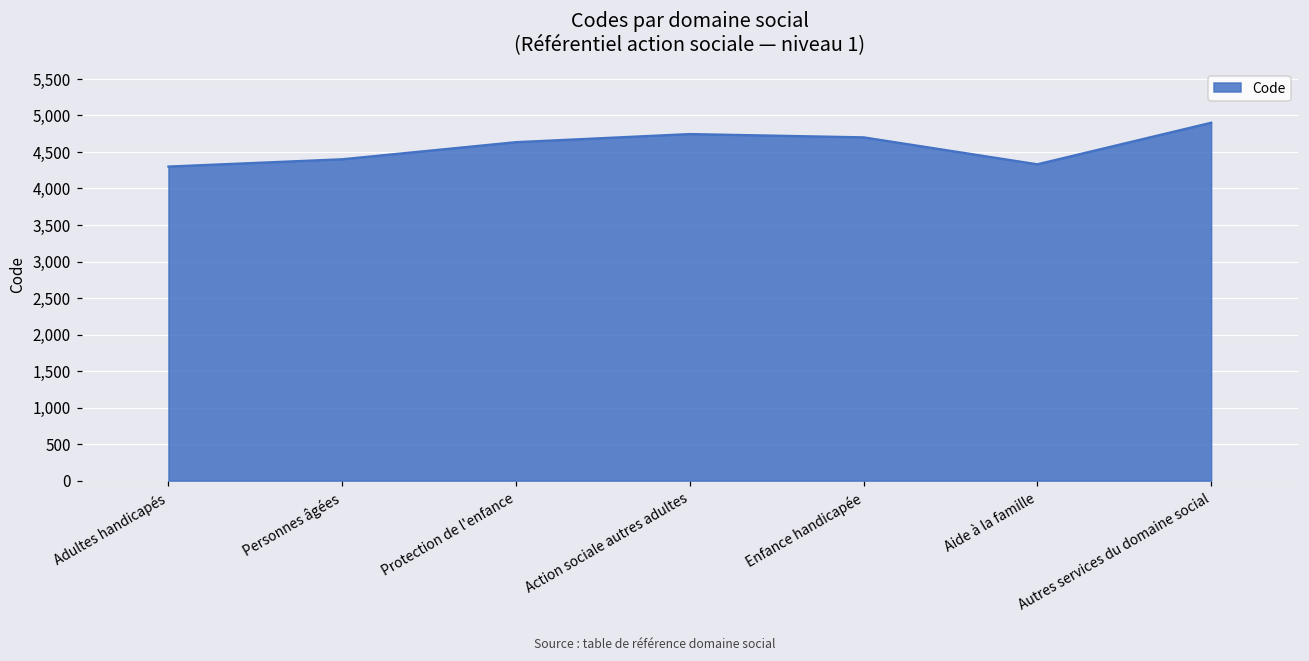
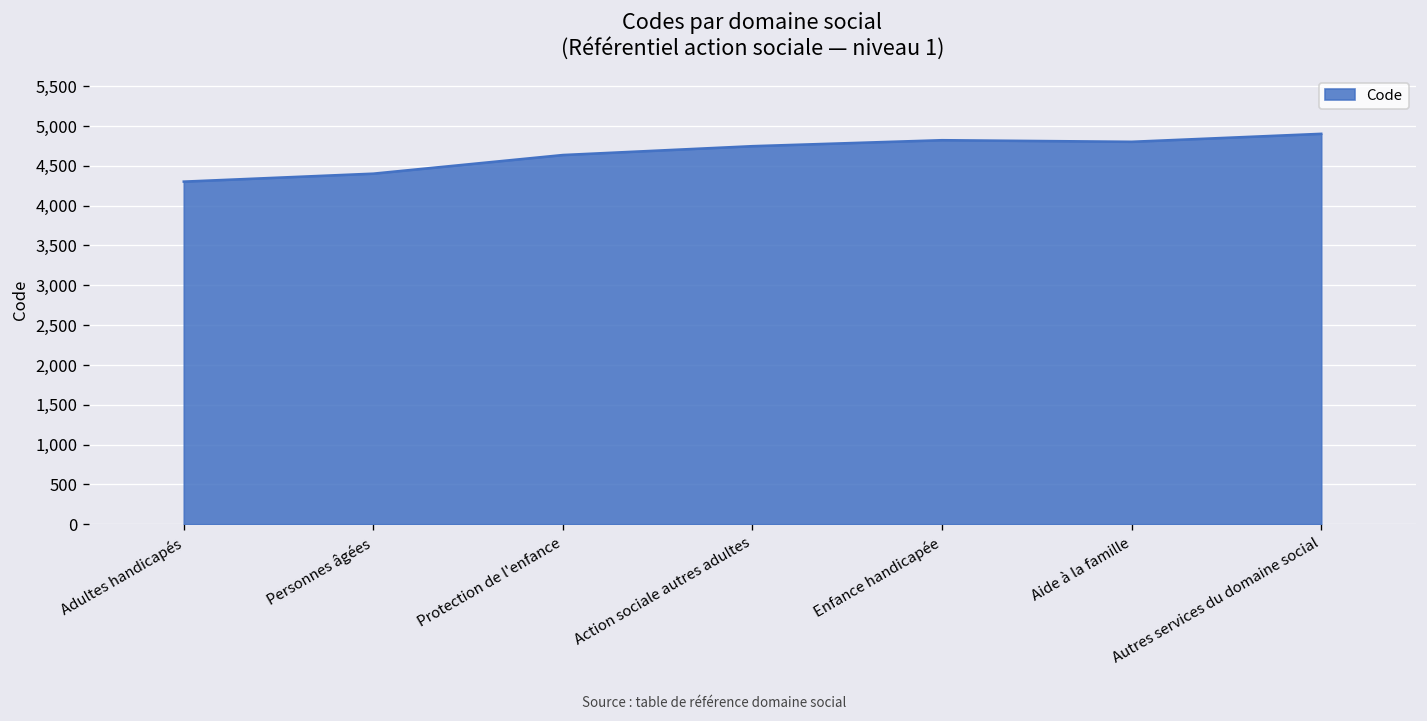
Enfance handicapée: 4,700 -> 4,800
Aide à la famille: 4,300 -> 4,800
